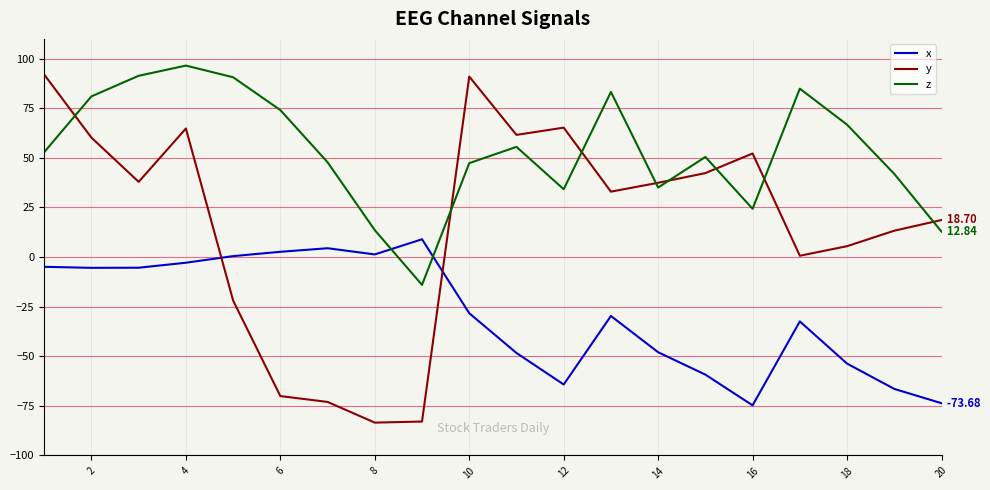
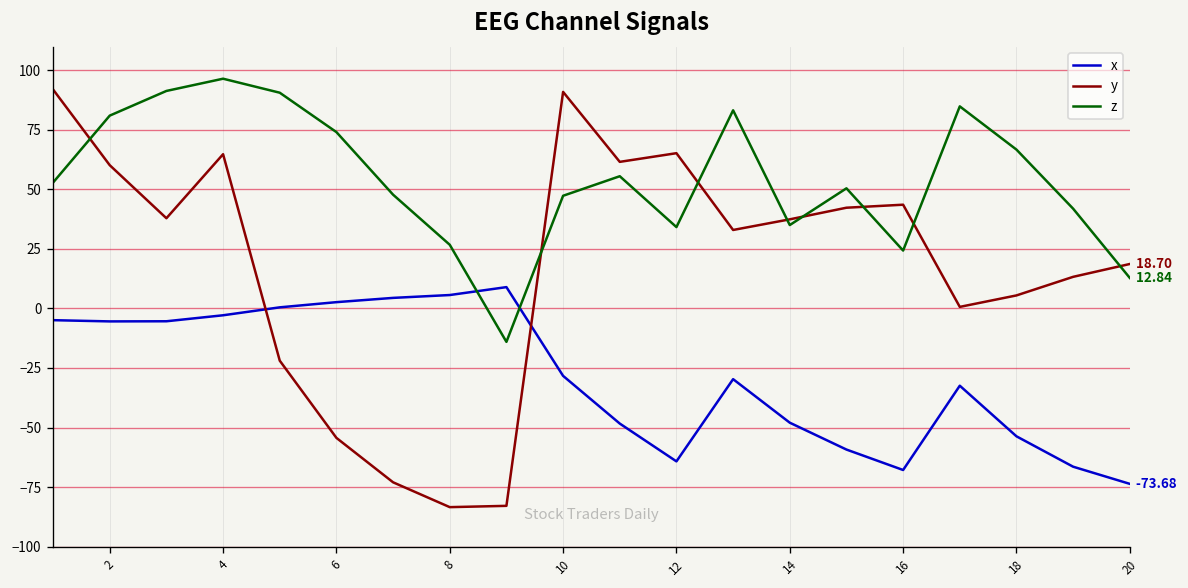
y, 6: -70 -> -54
x, 8: 1 -> 6
z, 8: 14 -> 27
x, 16: -75 -> -68
y, 16: 52 -> 44
